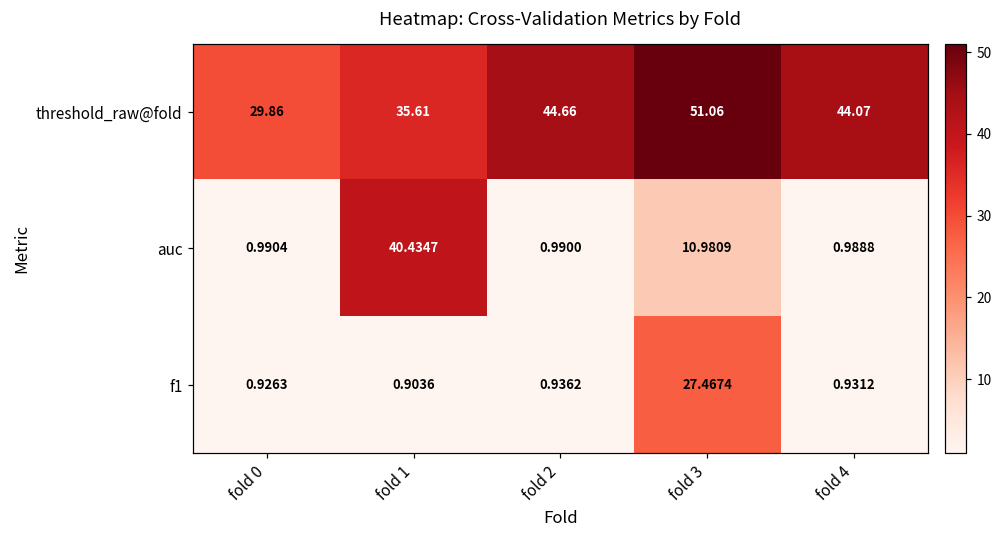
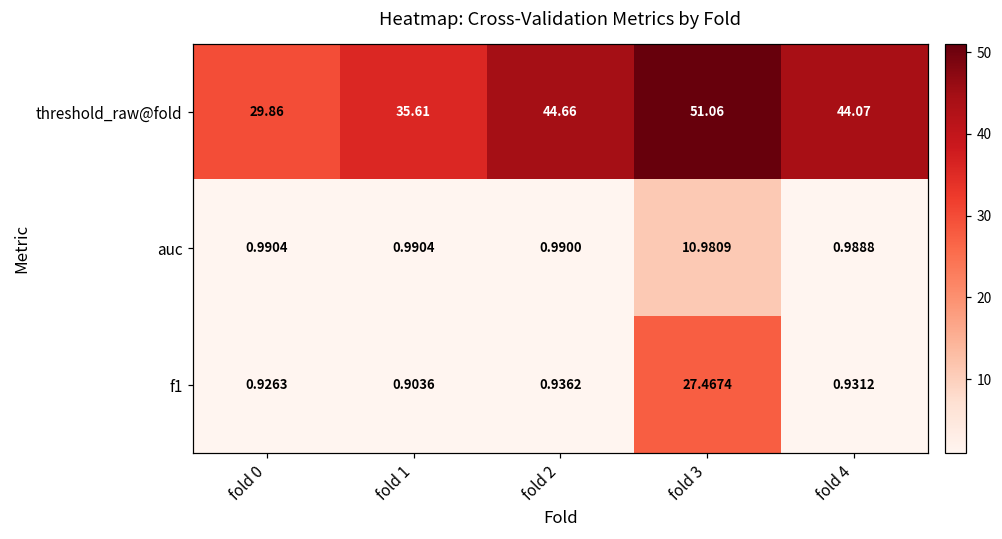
auc, fold 1: 40.4347 -> 0.9904
